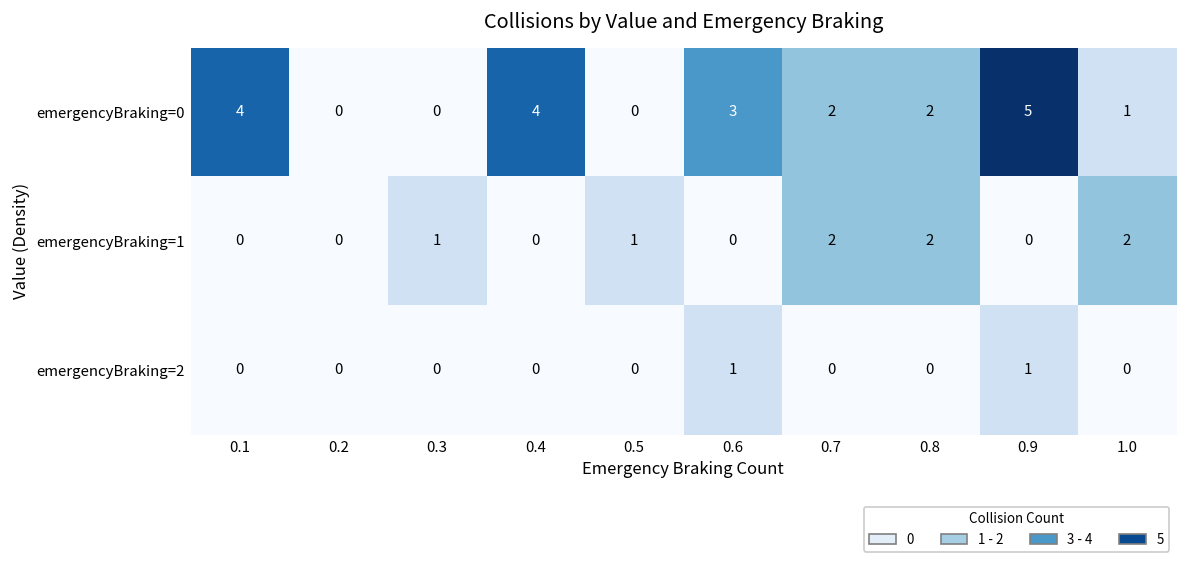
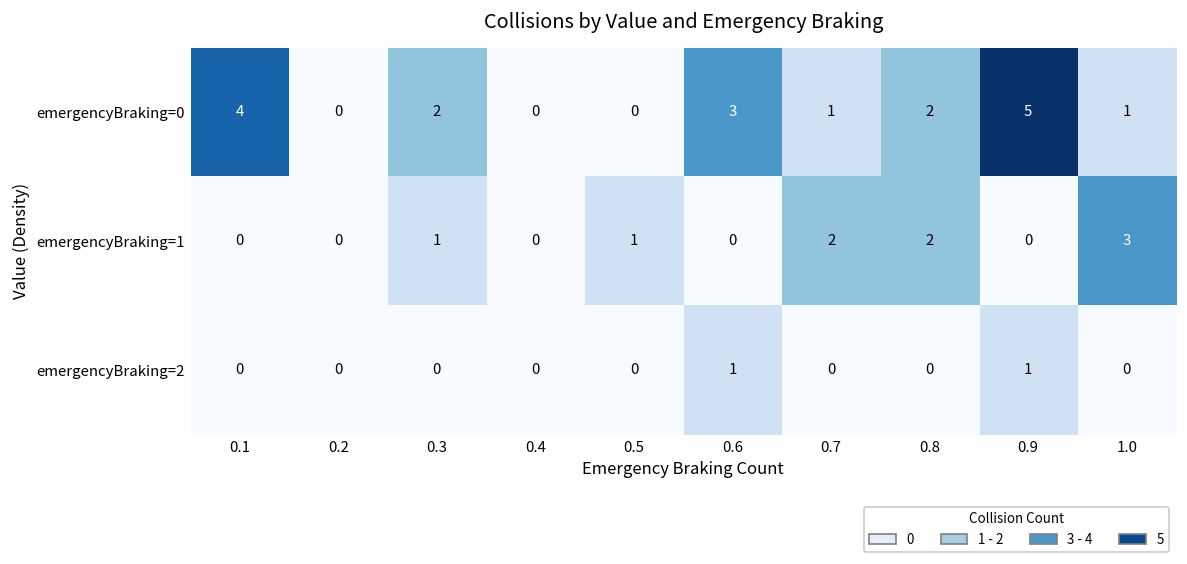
emergencyBraking=0, 0.3: 0 -> 2
emergencyBraking=0, 0.4: 4 -> 0
emergencyBraking=0, 0.7: 2 -> 1
emergencyBraking=1, 1.0: 2 -> 3
